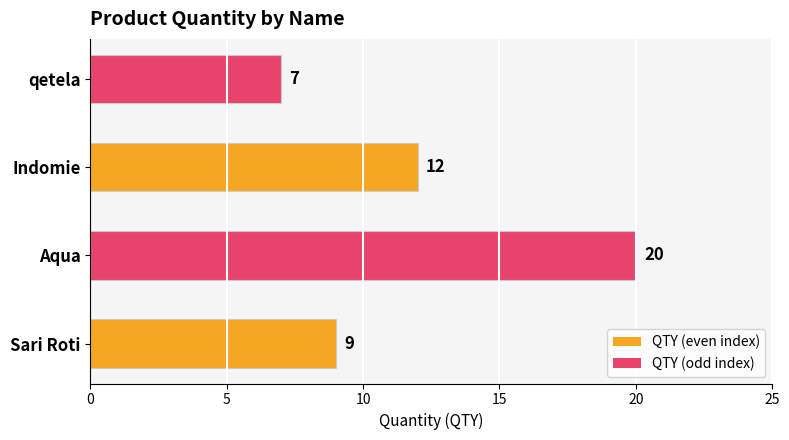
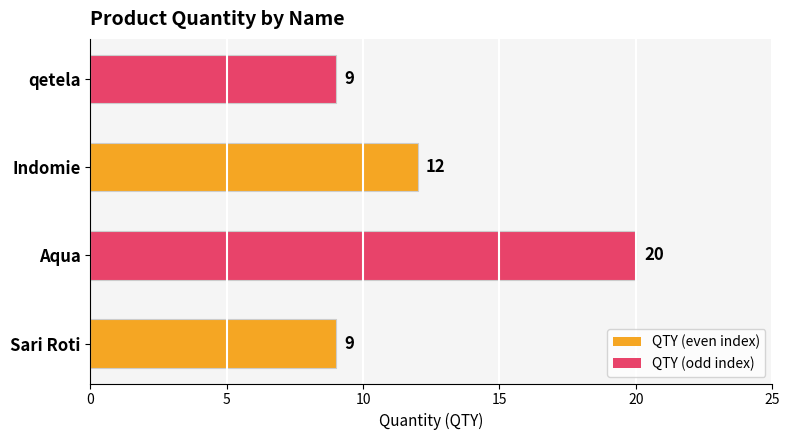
qetela: 7 -> 9
